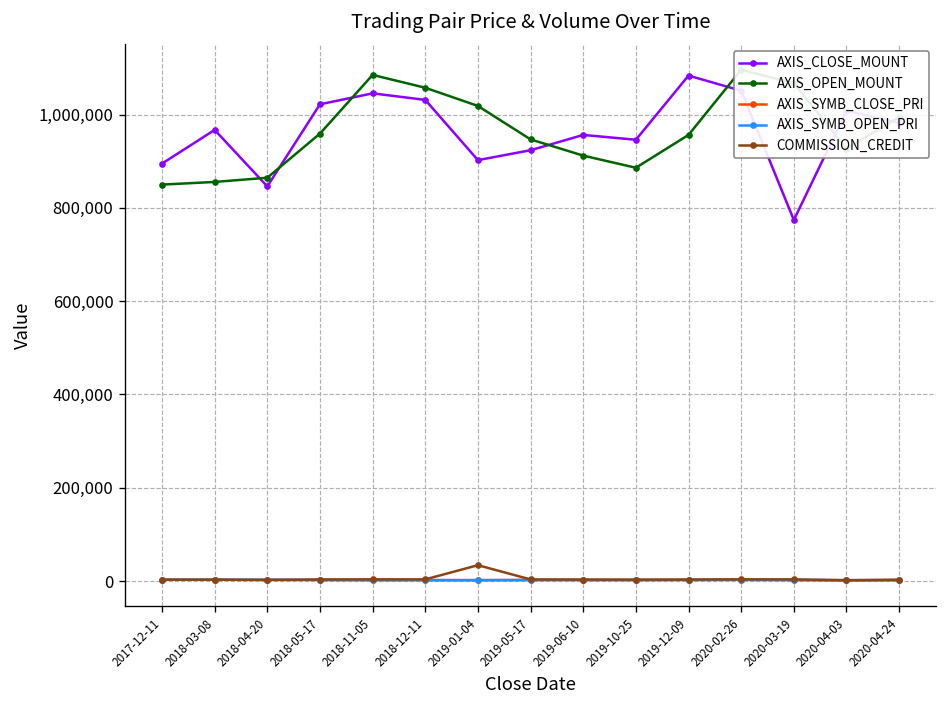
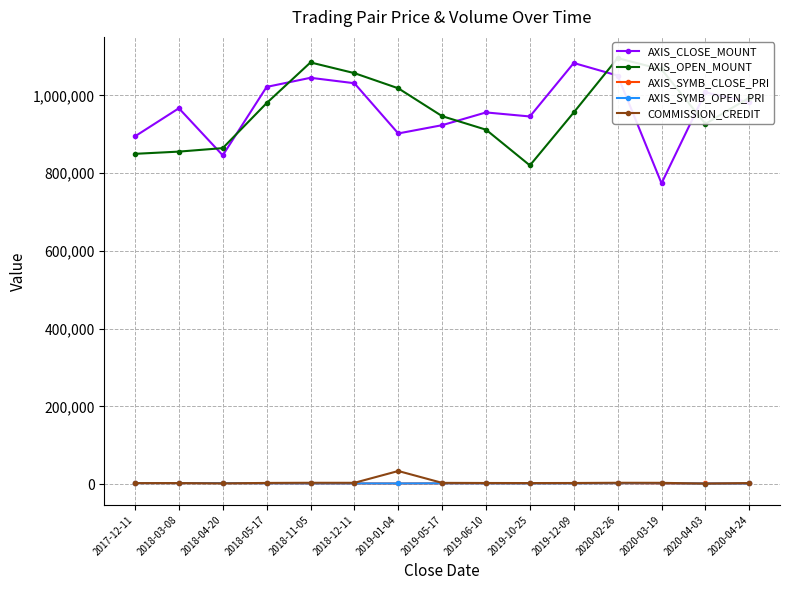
AXIS_OPEN_MOUNT, 2018-05-17: 960,000 -> 980,000
AXIS_OPEN_MOUNT, 2019-10-25: 890,000 -> 820,000
